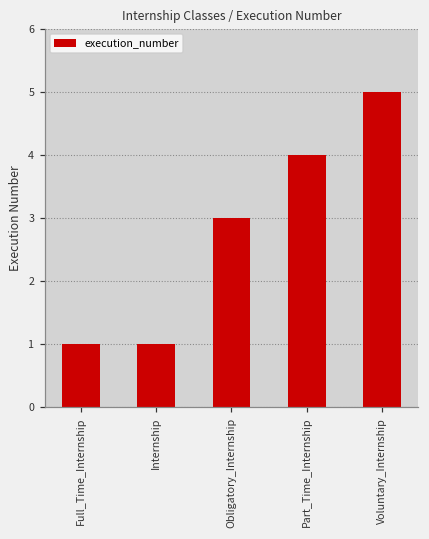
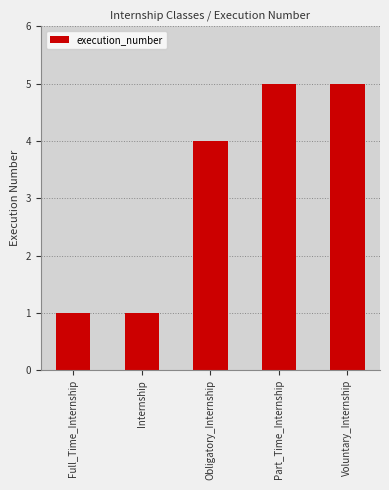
Obligatory_Internship: 3 -> 4
Part_Time_Internship: 4 -> 5
